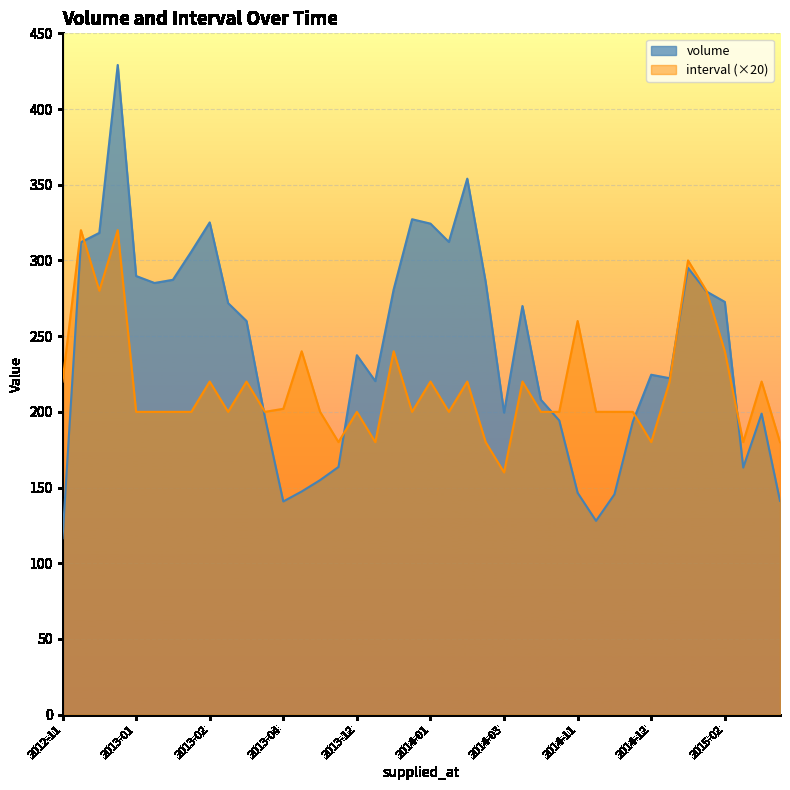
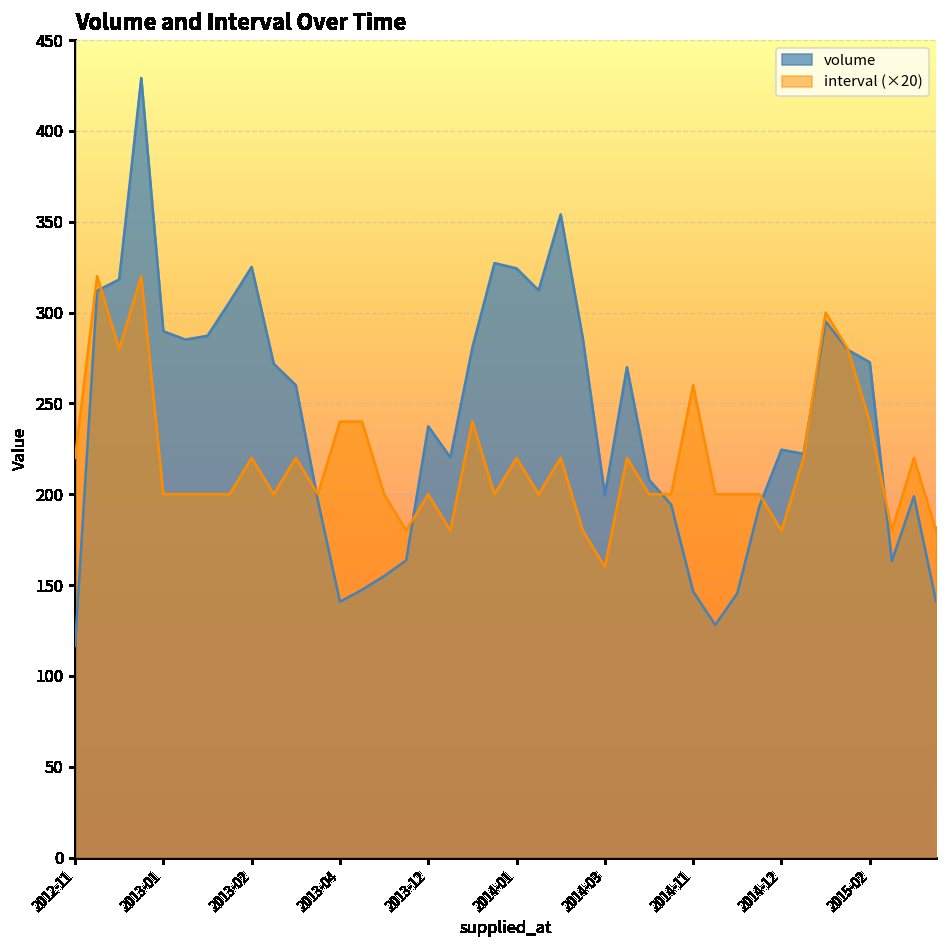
interval (×20), 2013-04: 202 -> 240
